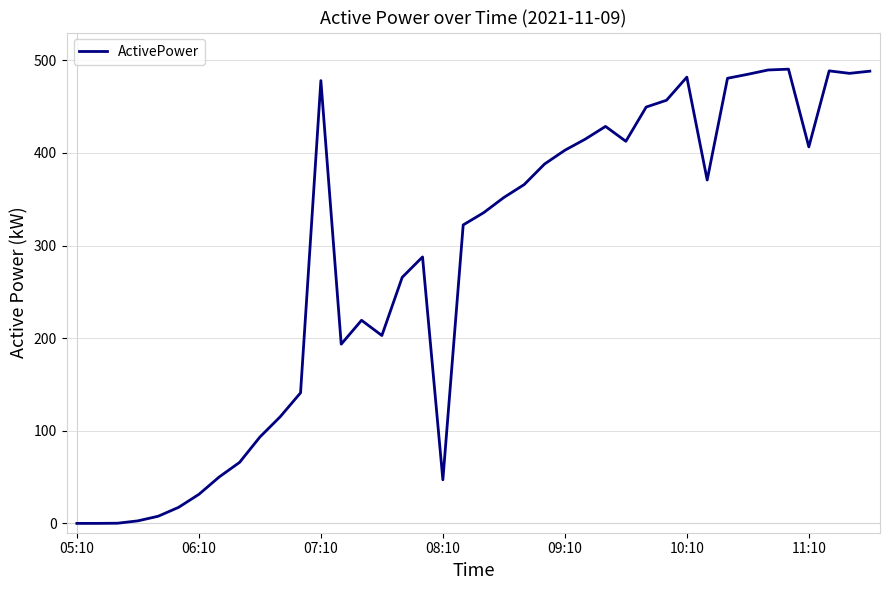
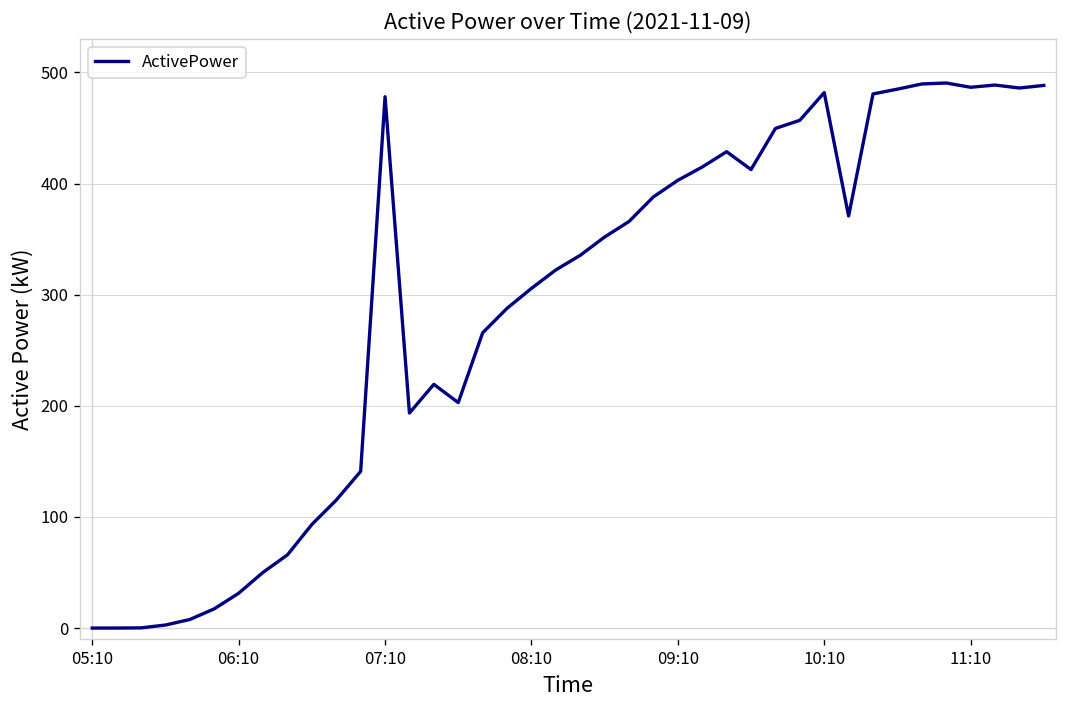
08:10: 50 -> 310
11:10: 410 -> 490
